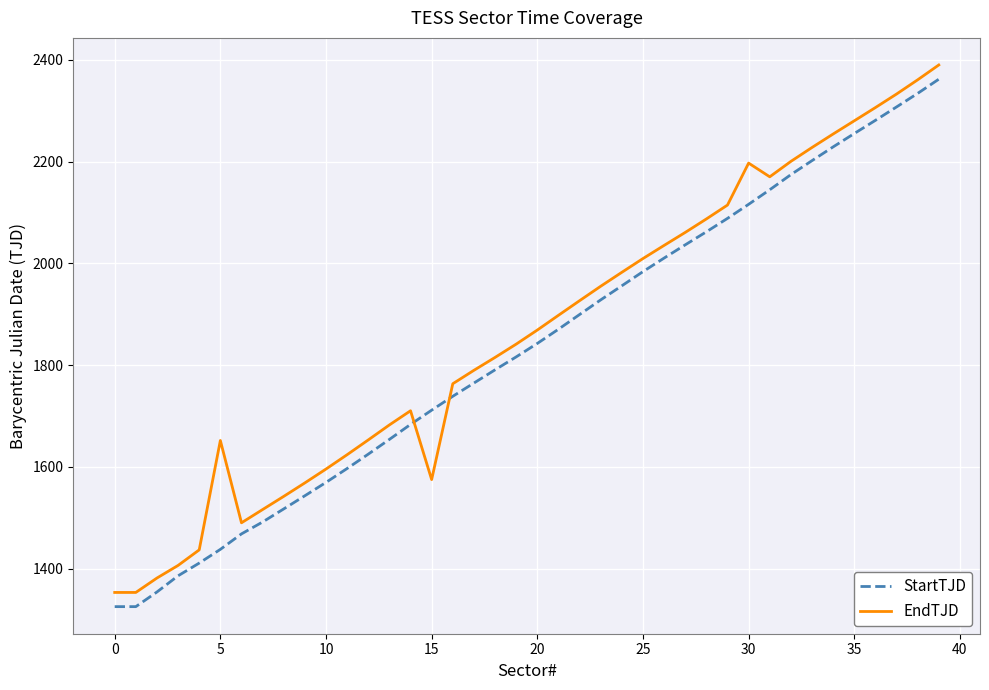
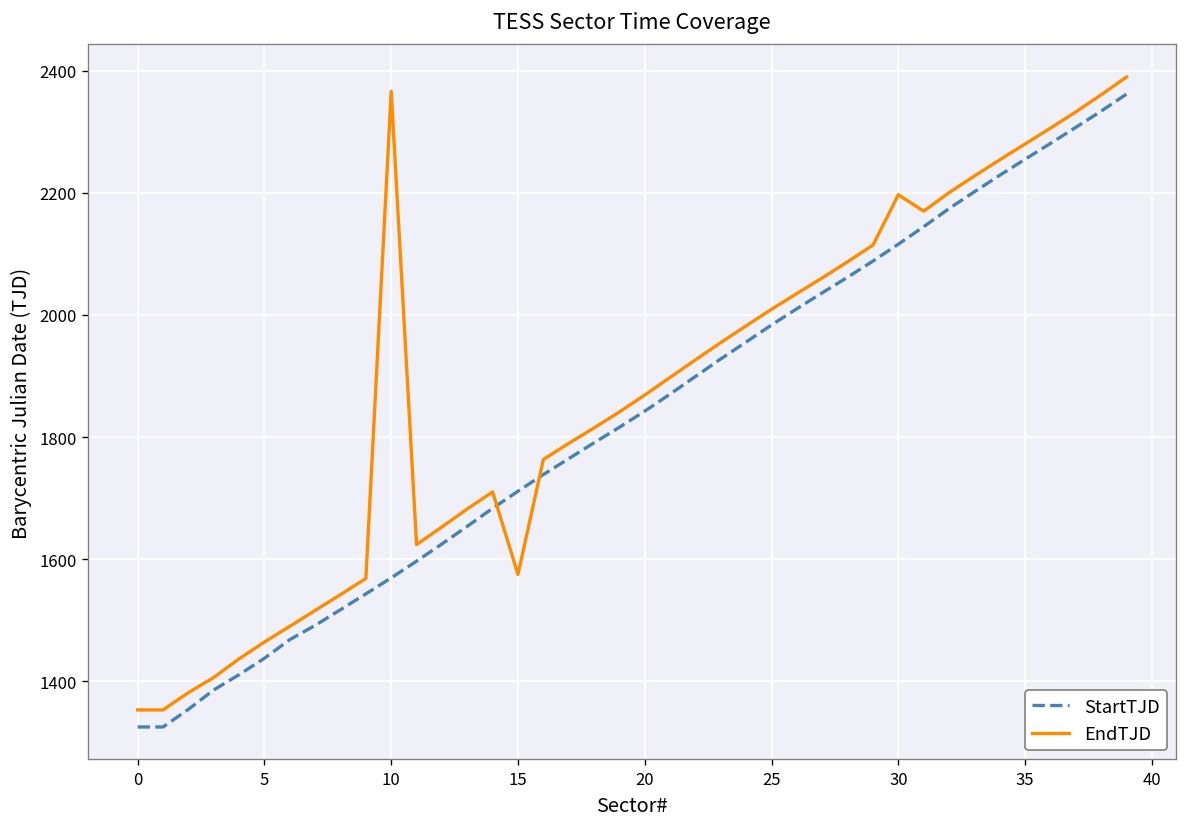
EndTJD, 5: 1650 -> 1460
EndTJD, 10: 1600 -> 2370
